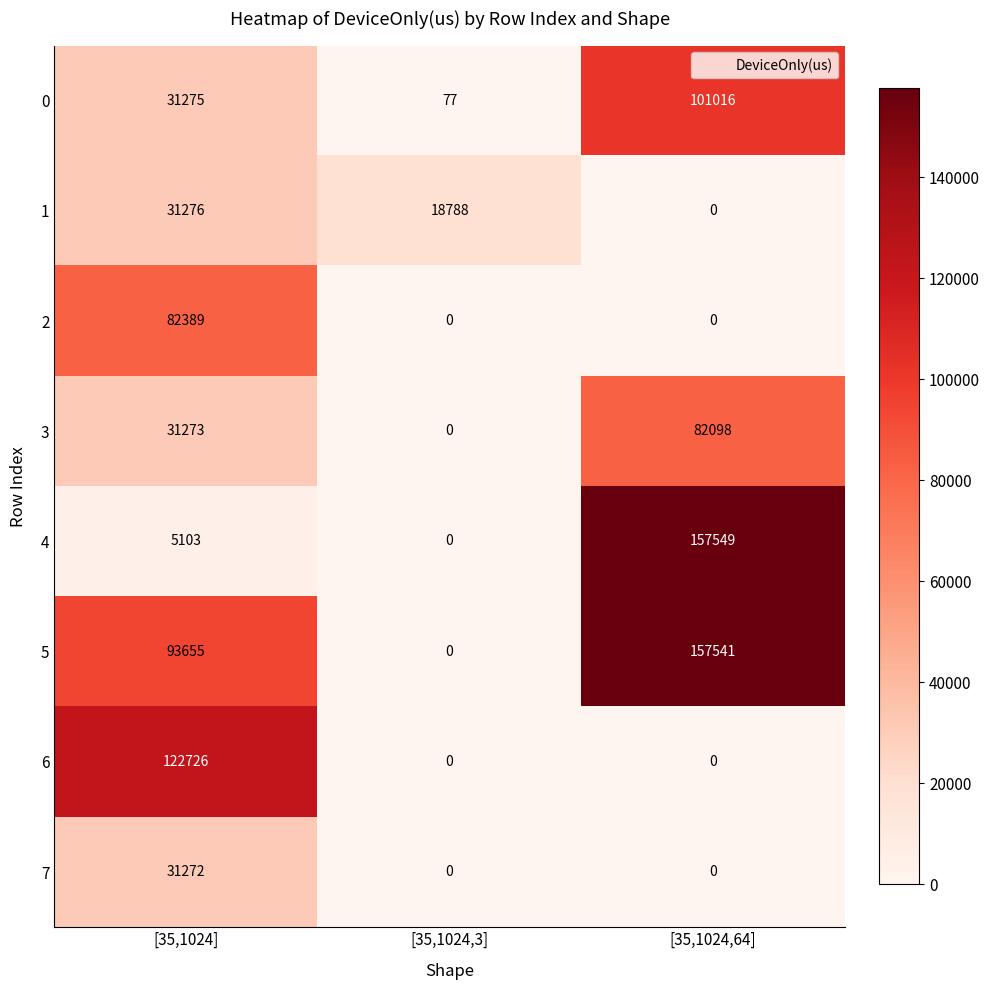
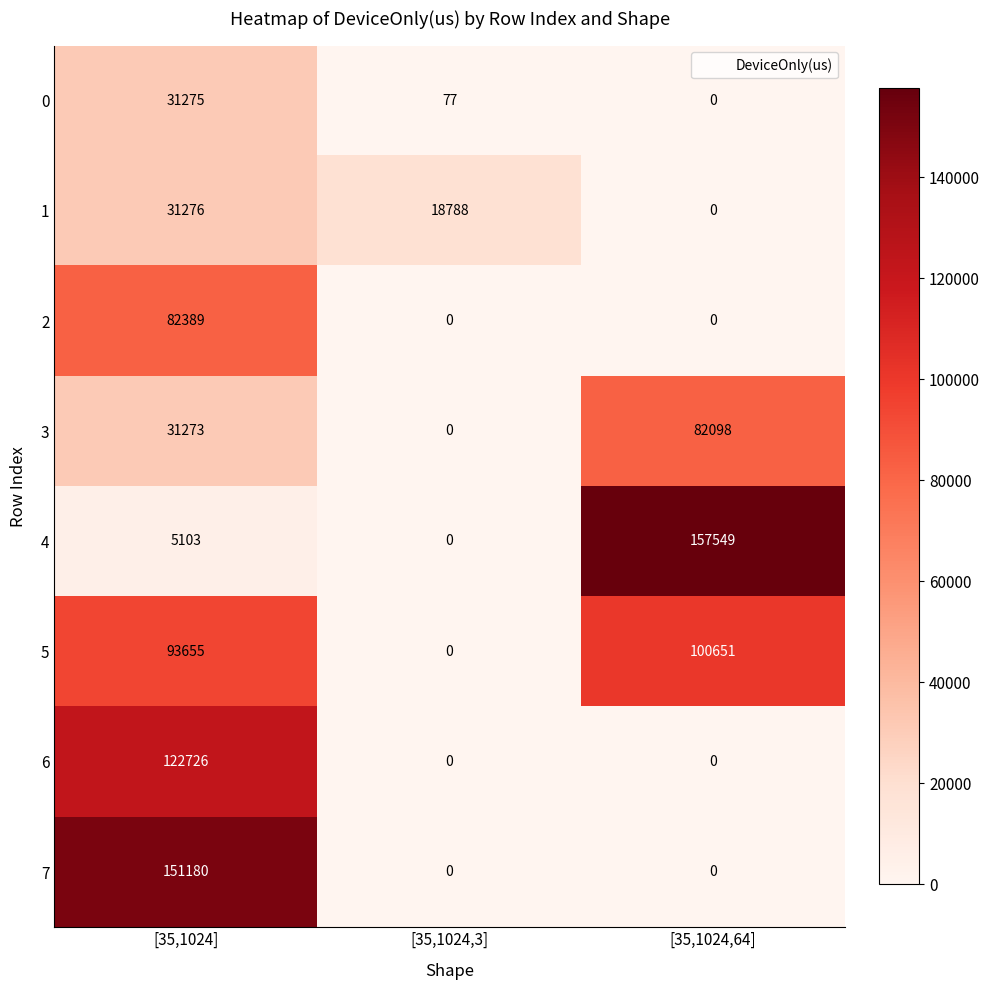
0, [35,1024,64]: 101016 -> 0
5, [35,1024,64]: 157541 -> 100651
7, [35,1024]: 31272 -> 151180
